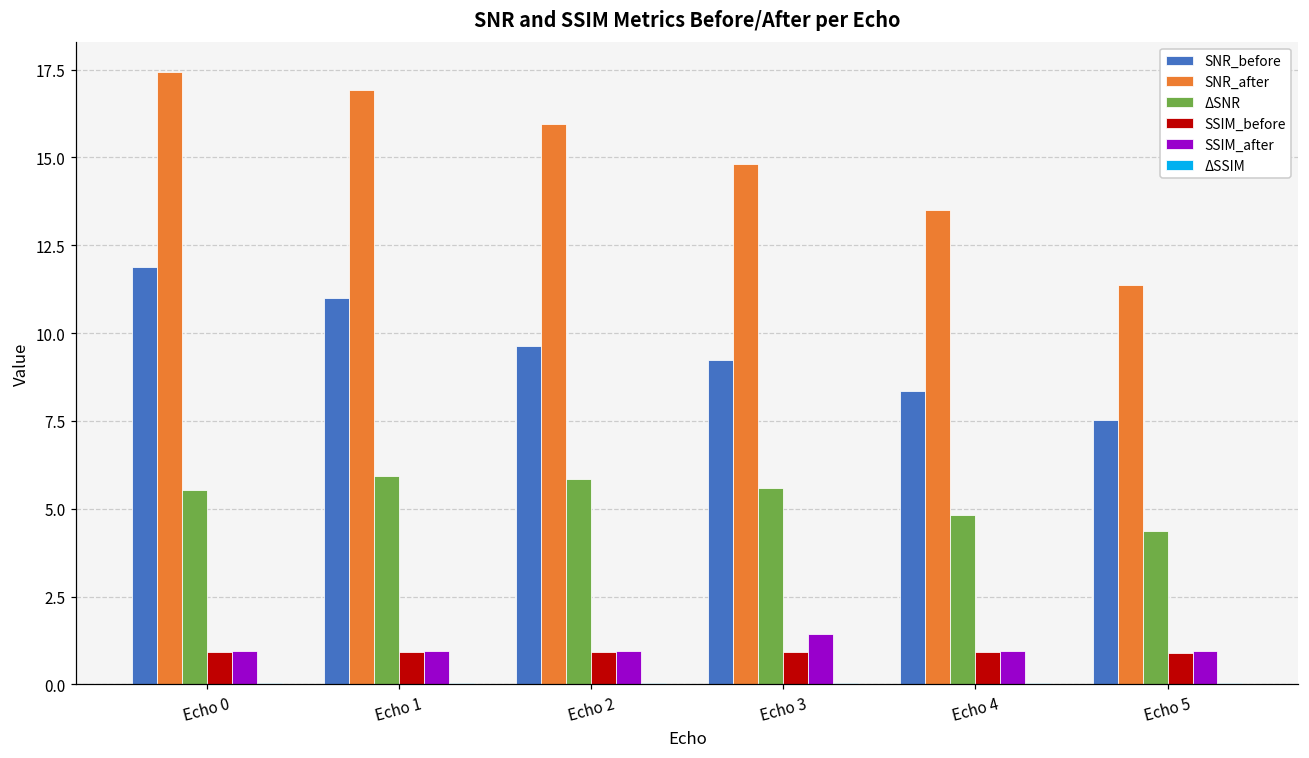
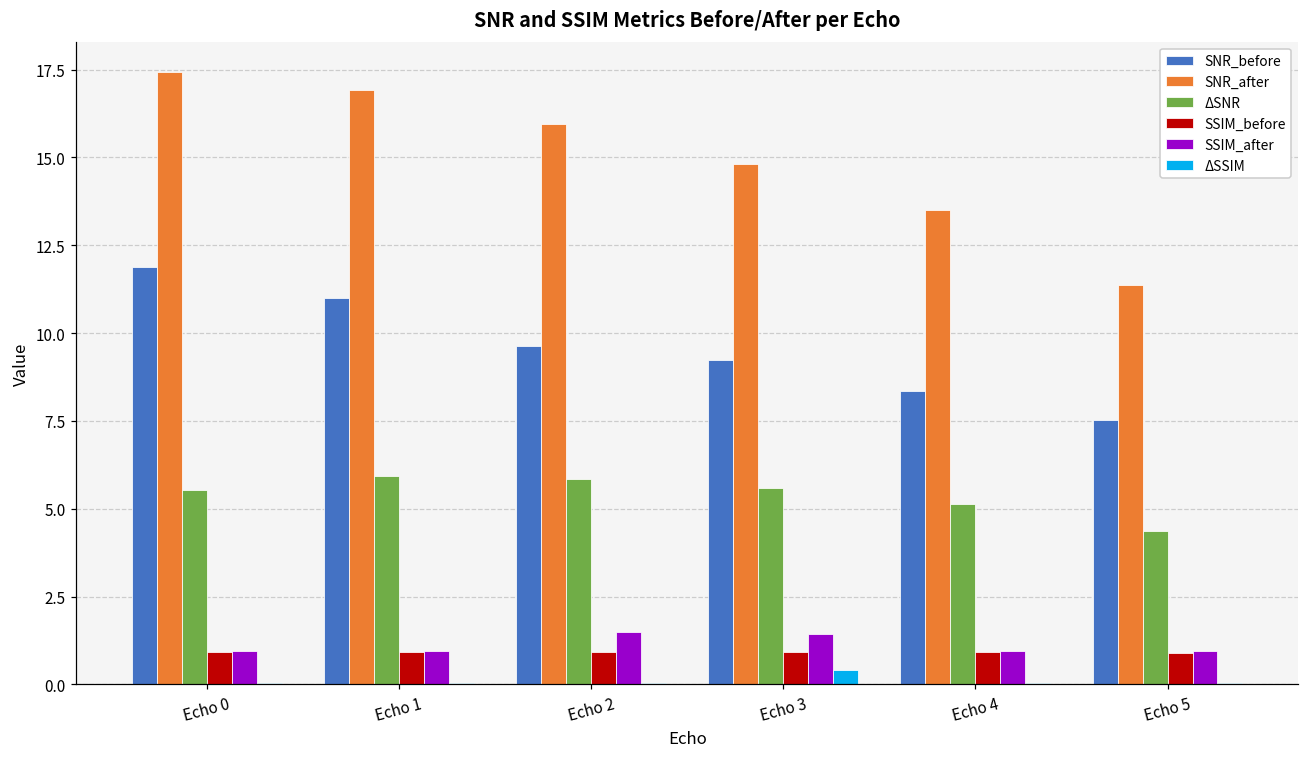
SSIM_after, Echo 2: 1.0 -> 1.5
ΔSSIM, Echo 3: 0.0 -> 0.4
ΔSNR, Echo 4: 4.8 -> 5.1
